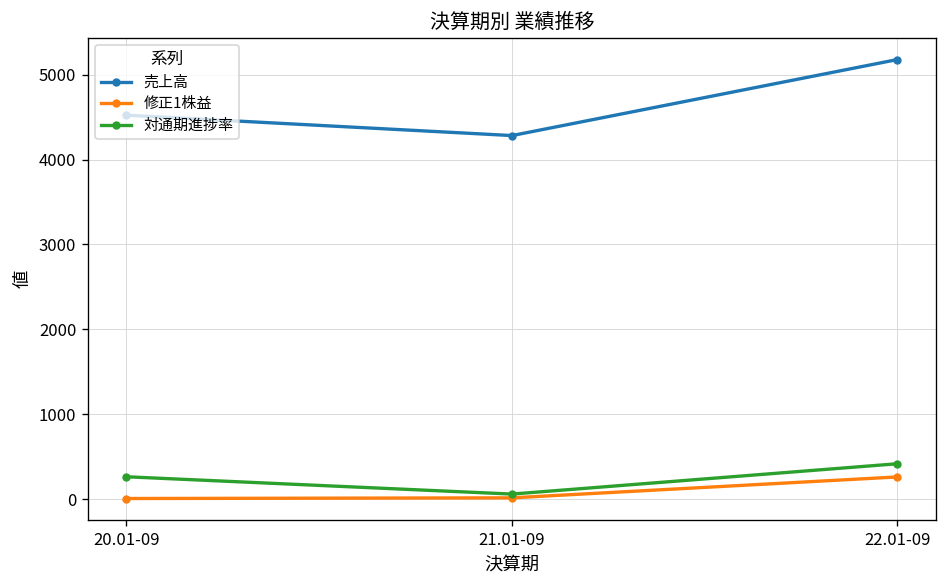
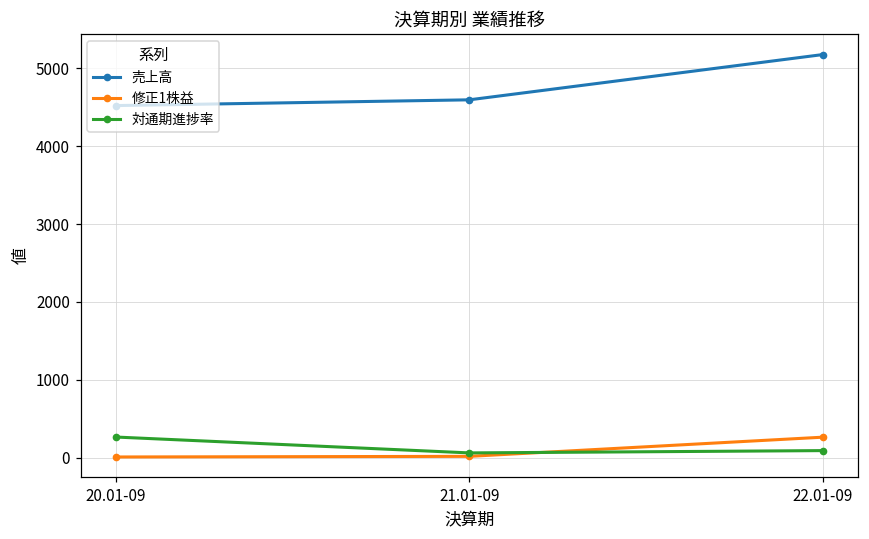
売上高, 21.01-09: 4300 -> 4600
対通期進捗率, 22.01-09: 400 -> 100
